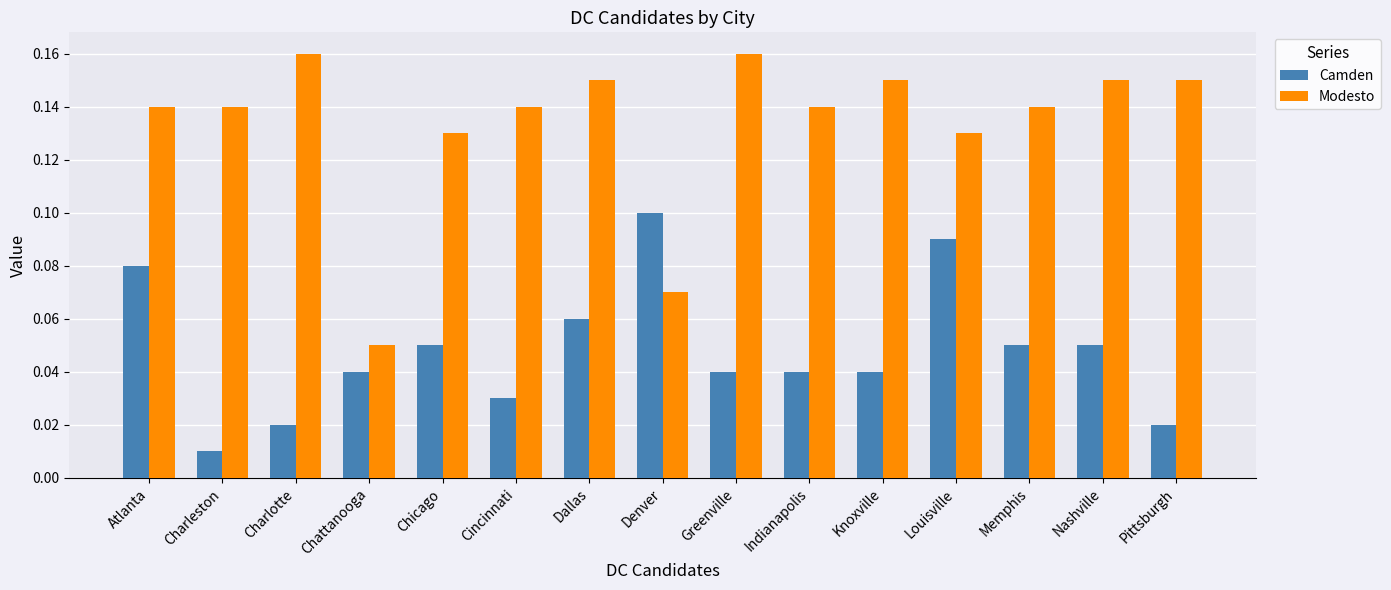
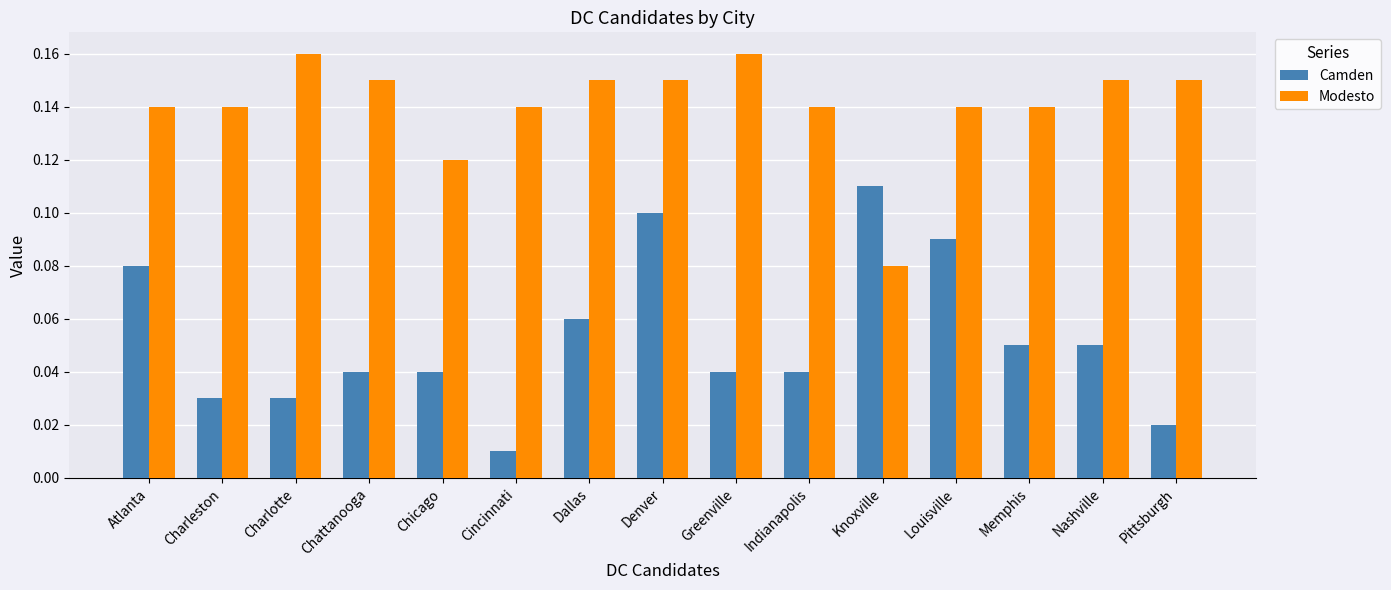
Camden, Charleston: 0.01 -> 0.03
Camden, Charlotte: 0.02 -> 0.03
Modesto, Chattanooga: 0.05 -> 0.15
Camden, Chicago: 0.05 -> 0.04
Modesto, Chicago: 0.13 -> 0.12
Camden, Cincinnati: 0.03 -> 0.01
Modesto, Denver: 0.07 -> 0.15
Camden, Knoxville: 0.04 -> 0.11
Modesto, Knoxville: 0.15 -> 0.08
Modesto, Louisville: 0.13 -> 0.14
